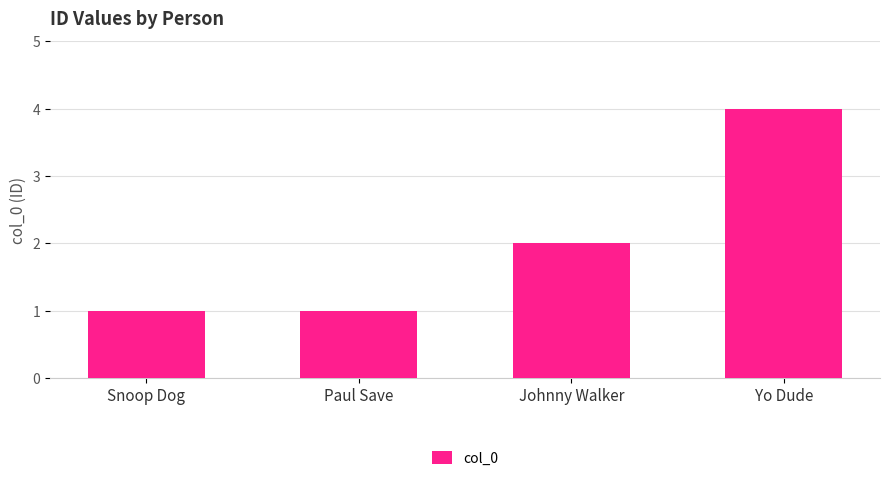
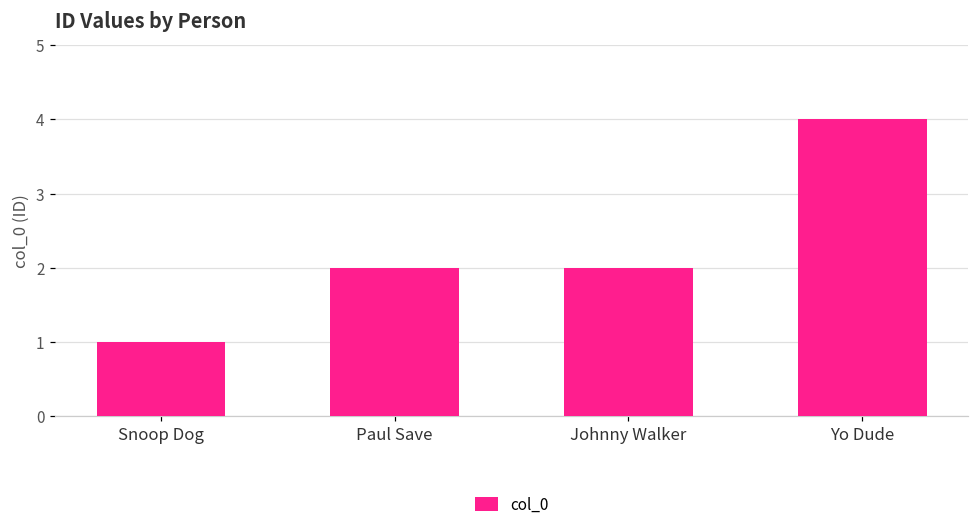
Paul Save: 1 -> 2
